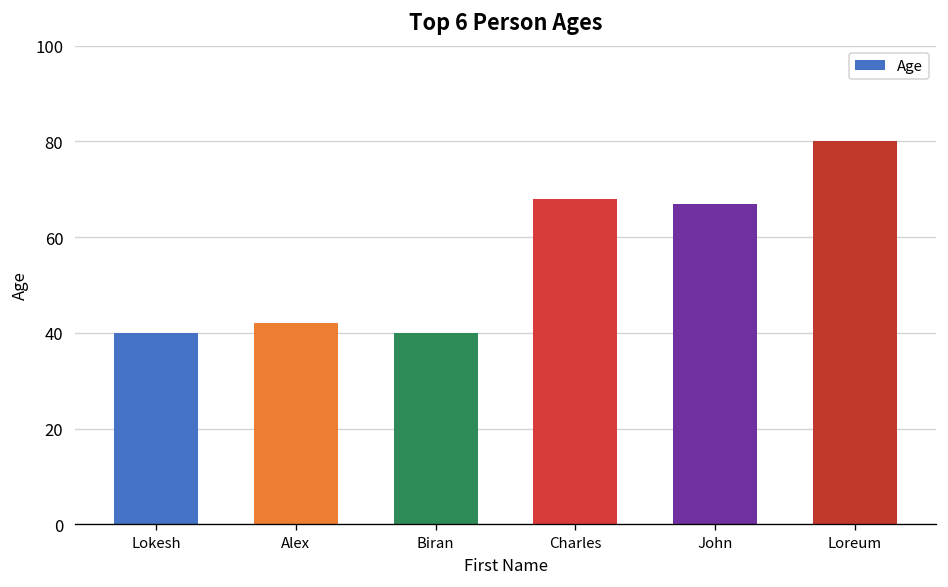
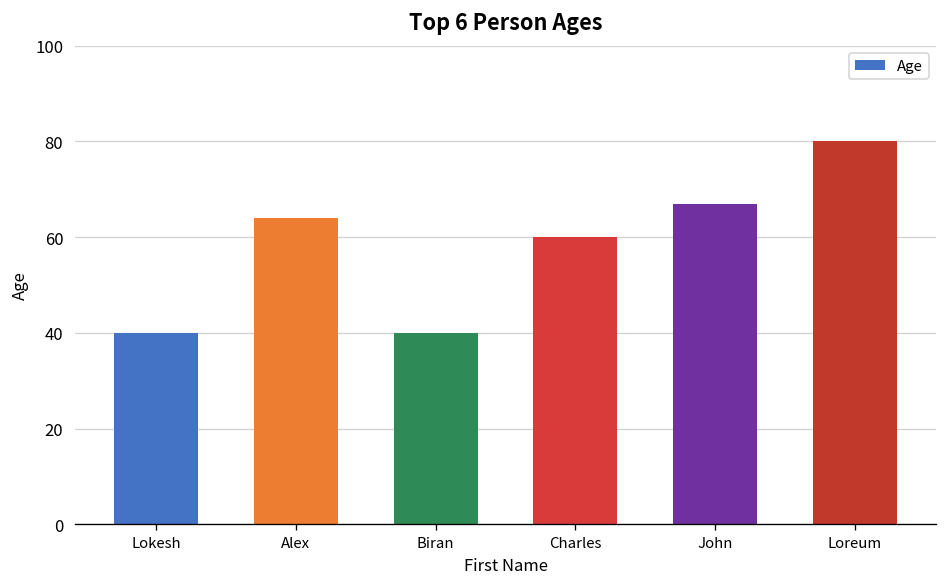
Alex: 42 -> 64
Charles: 68 -> 60
